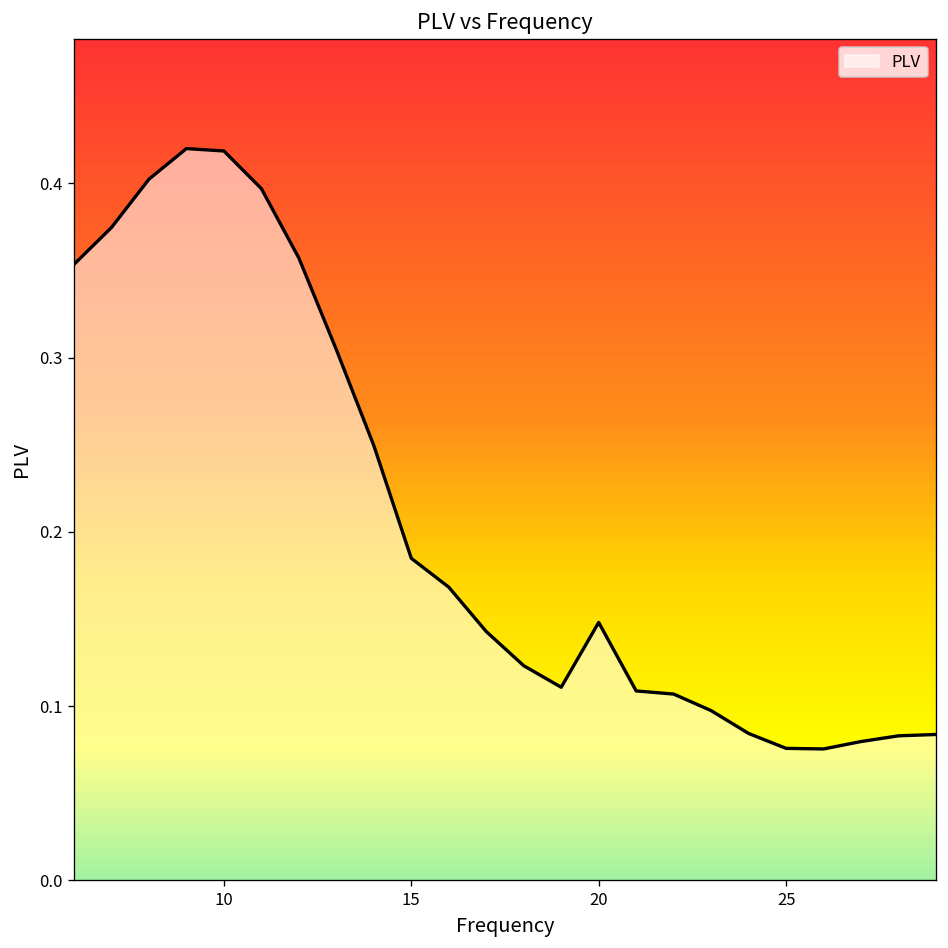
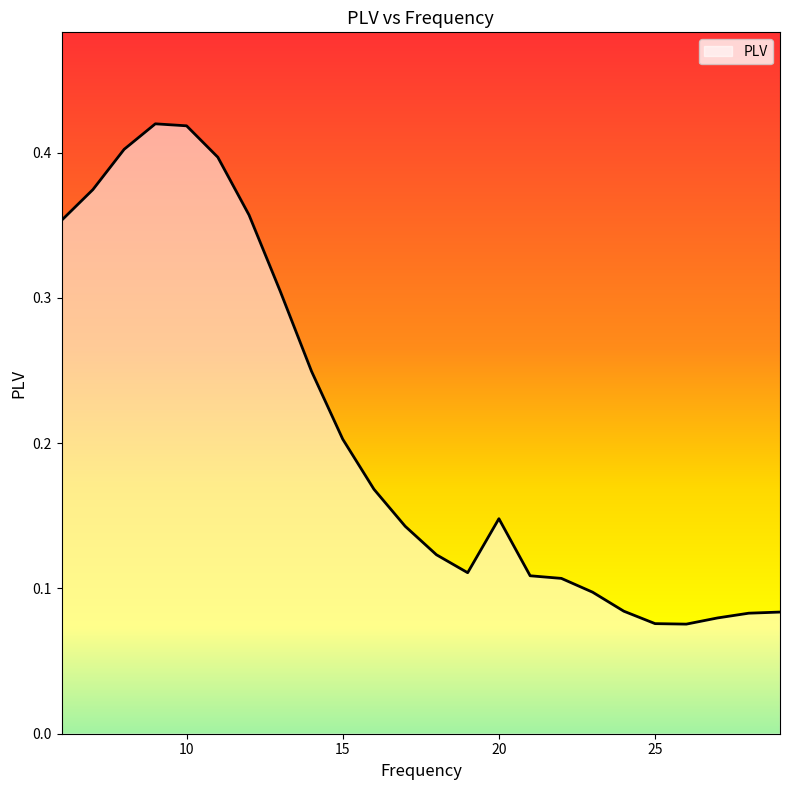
15: 0.185 -> 0.203
